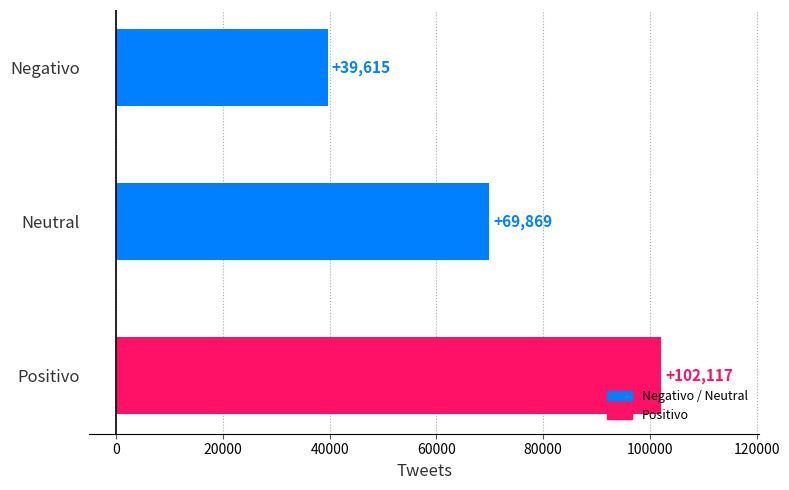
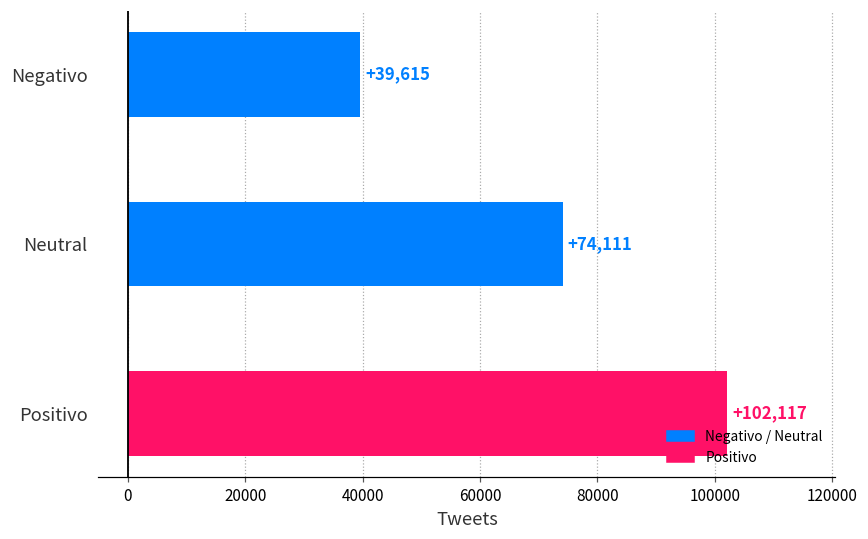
Neutral: +69,869 -> +74,111
